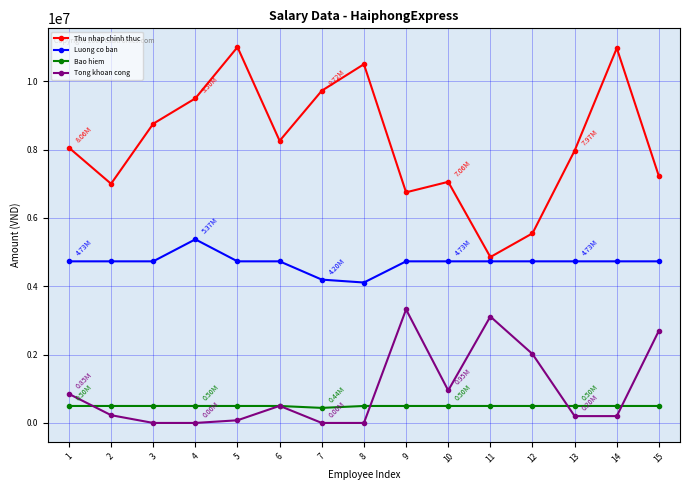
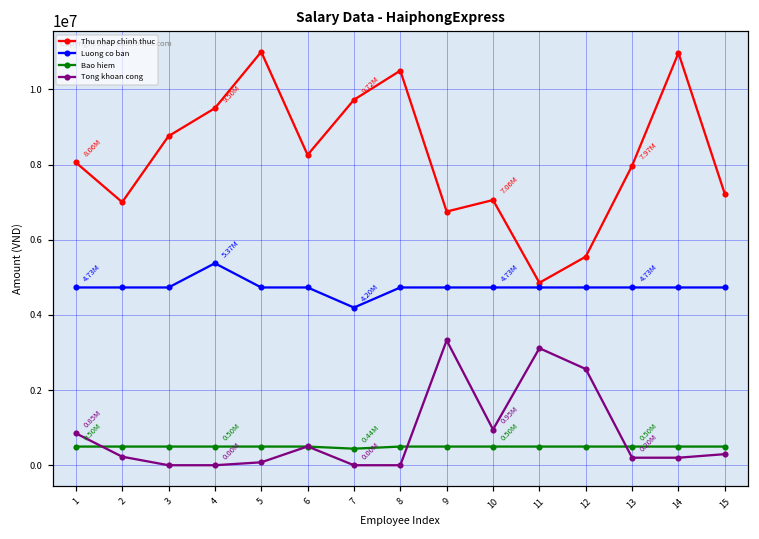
Luong co ban, 8: 4100000 -> 4700000
Tong khoan cong, 12: 2000000 -> 2600000
Tong khoan cong, 15: 2700000 -> 300000
